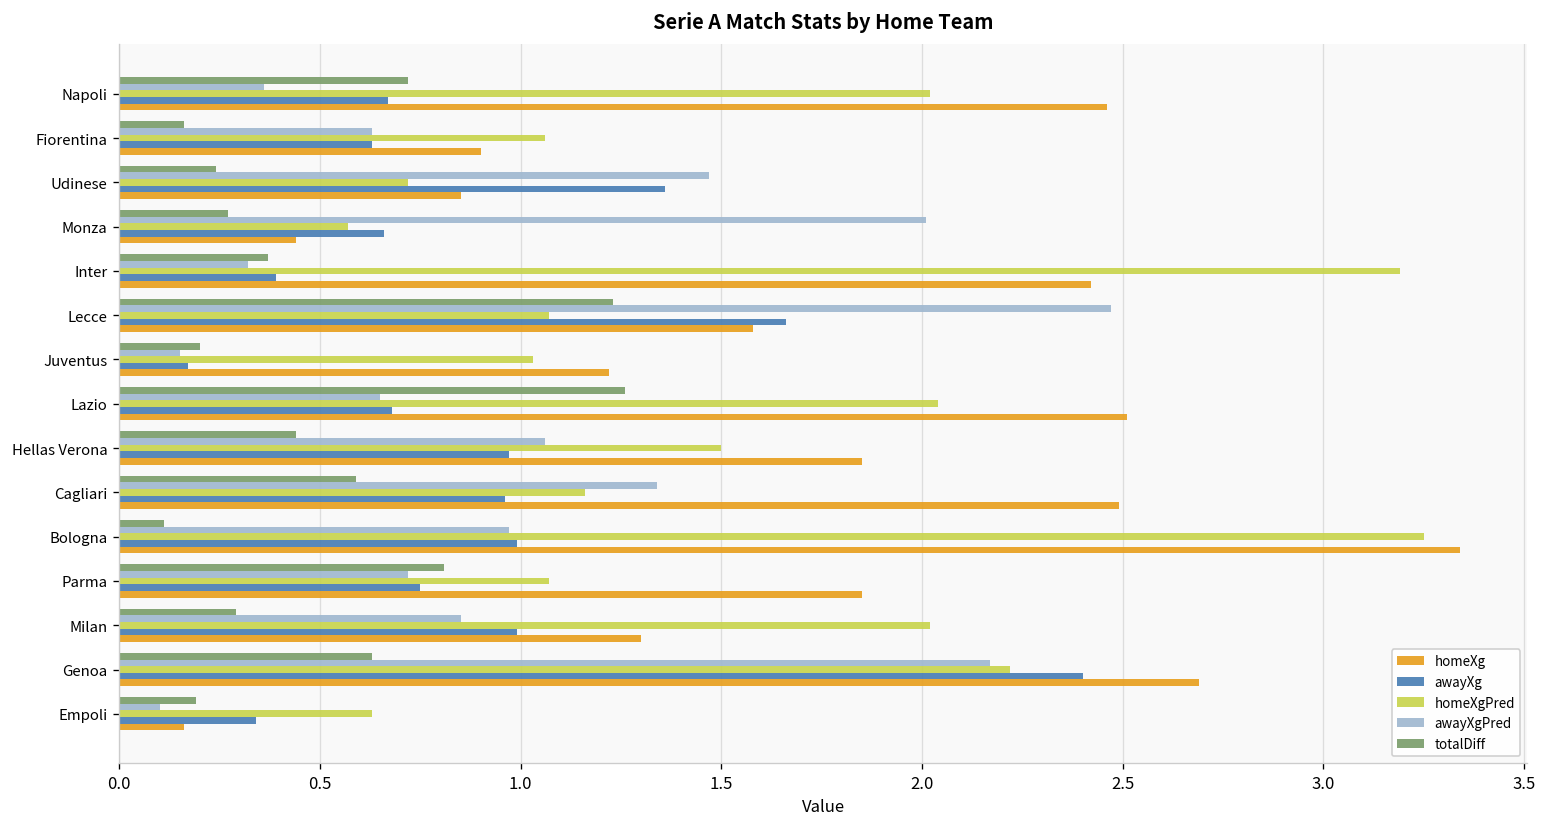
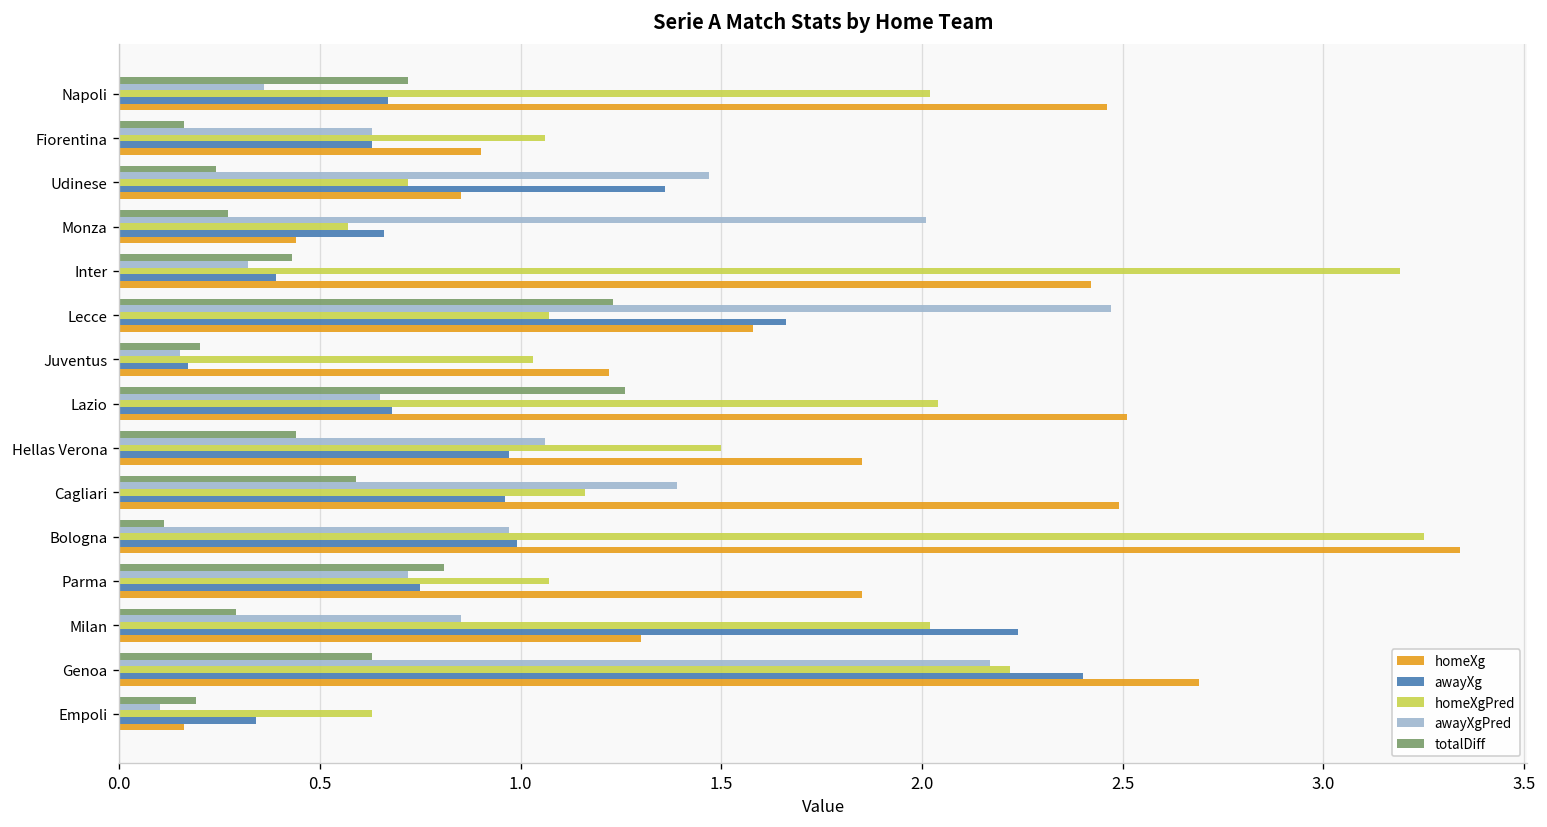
totalDiff, Inter: 0.37 -> 0.43
awayXgPred, Cagliari: 1.34 -> 1.39
awayXg, Milan: 0.99 -> 2.24
